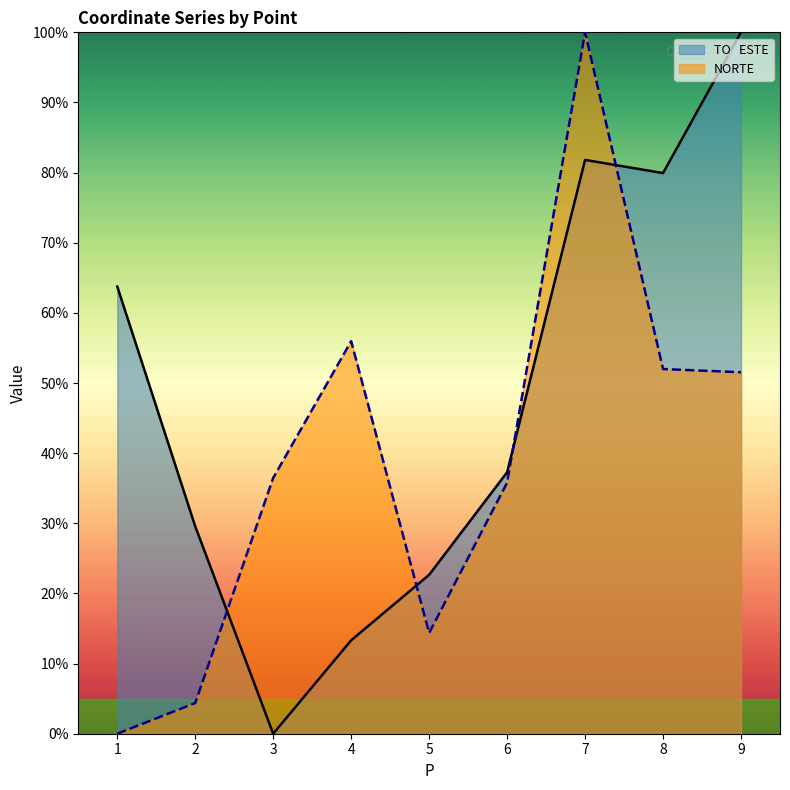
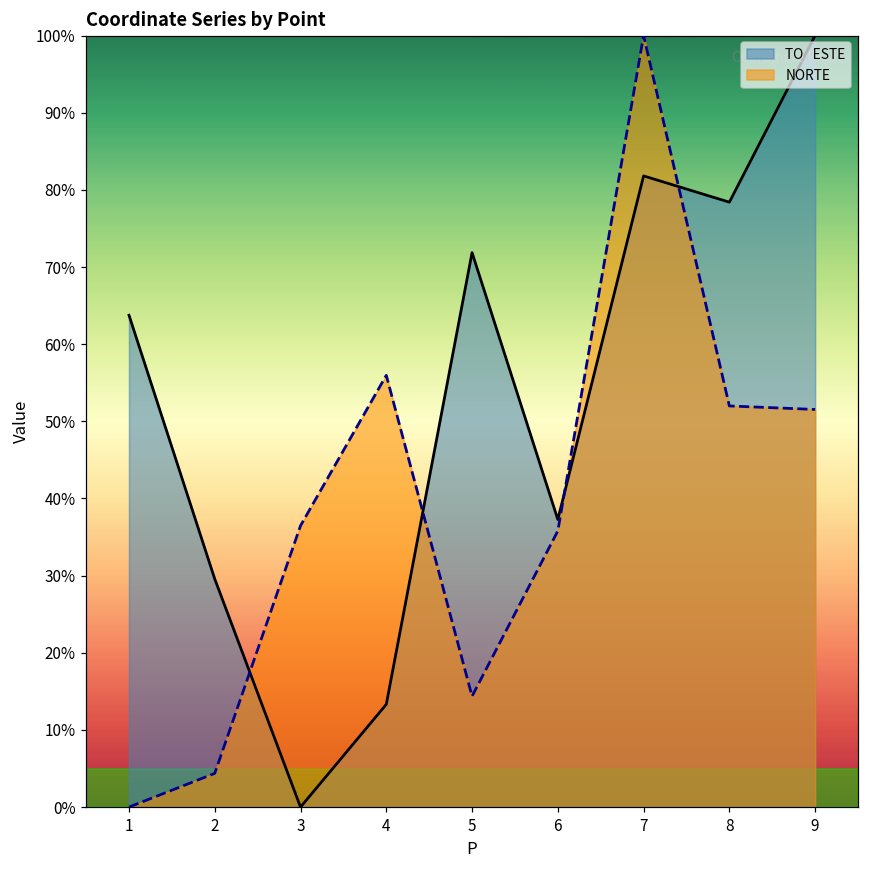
TO ESTE, 5: 23% -> 72%
TO ESTE, 8: 80% -> 78%
